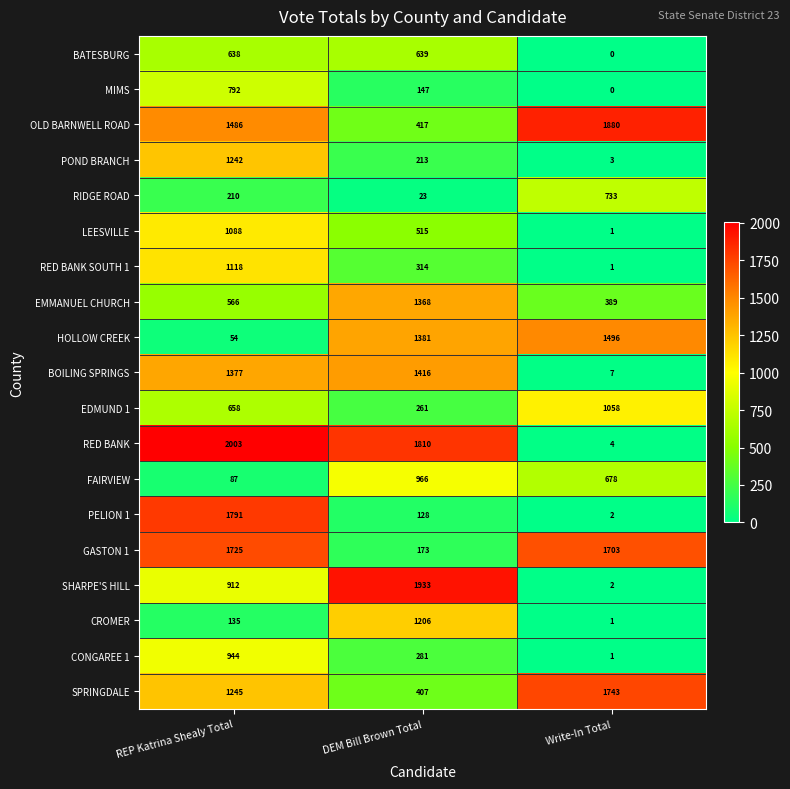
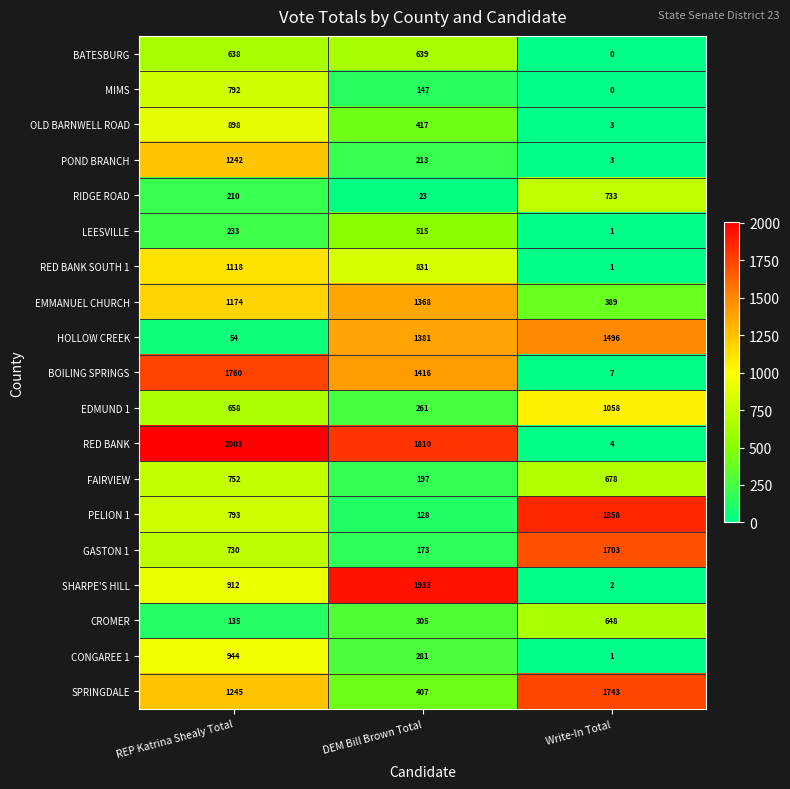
OLD BARNWELL ROAD, REP Katrina Shealy Total: 1486 -> 898
OLD BARNWELL ROAD, Write-In Total: 1880 -> 3
LEESVILLE, REP Katrina Shealy Total: 1088 -> 233
RED BANK SOUTH 1, DEM Bill Brown Total: 314 -> 831
EMMANUEL CHURCH, REP Katrina Shealy Total: 566 -> 1174
BOILING SPRINGS, REP Katrina Shealy Total: 1377 -> 1760
FAIRVIEW, REP Katrina Shealy Total: 87 -> 752
FAIRVIEW, DEM Bill Brown Total: 966 -> 197
PELION 1, REP Katrina Shealy Total: 1791 -> 793
PELION 1, Write-In Total: 2 -> 1858
GASTON 1, REP Katrina Shealy Total: 1725 -> 730
CROMER, DEM Bill Brown Total: 1206 -> 305
CROMER, Write-In Total: 1 -> 648
